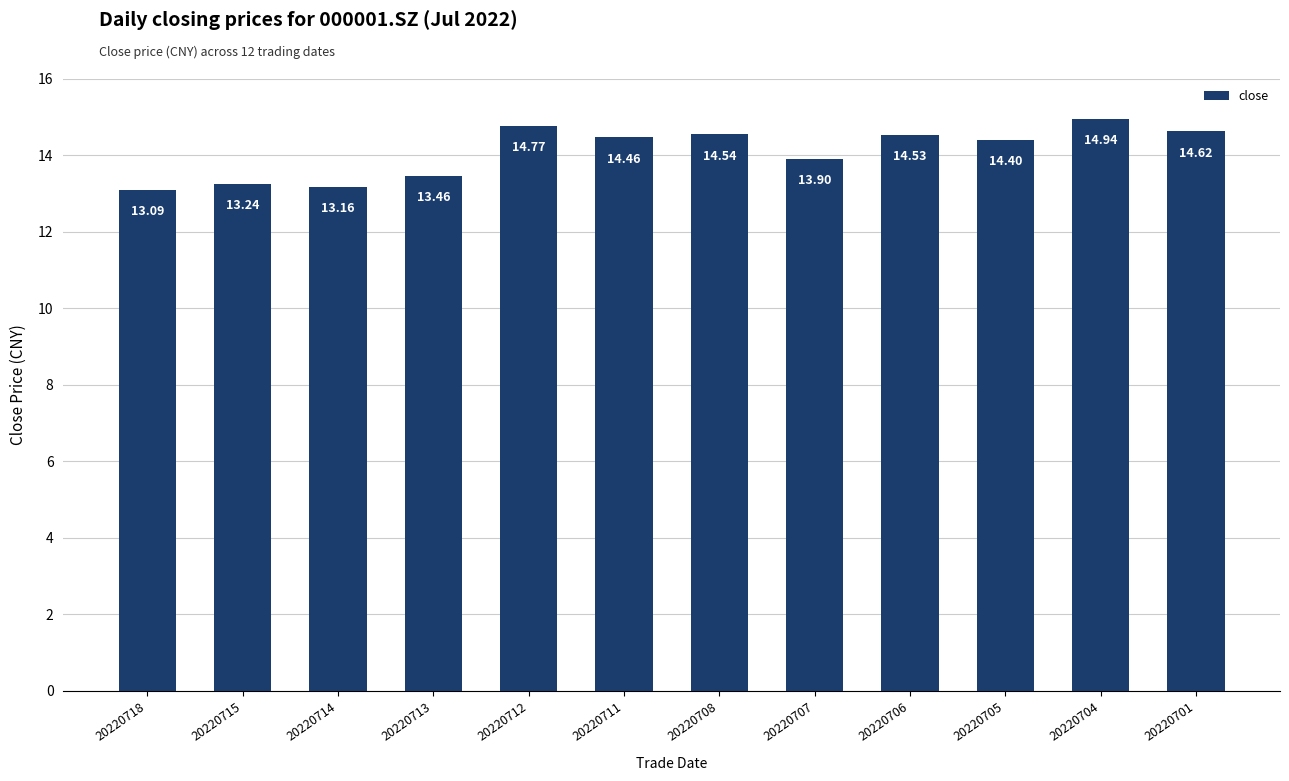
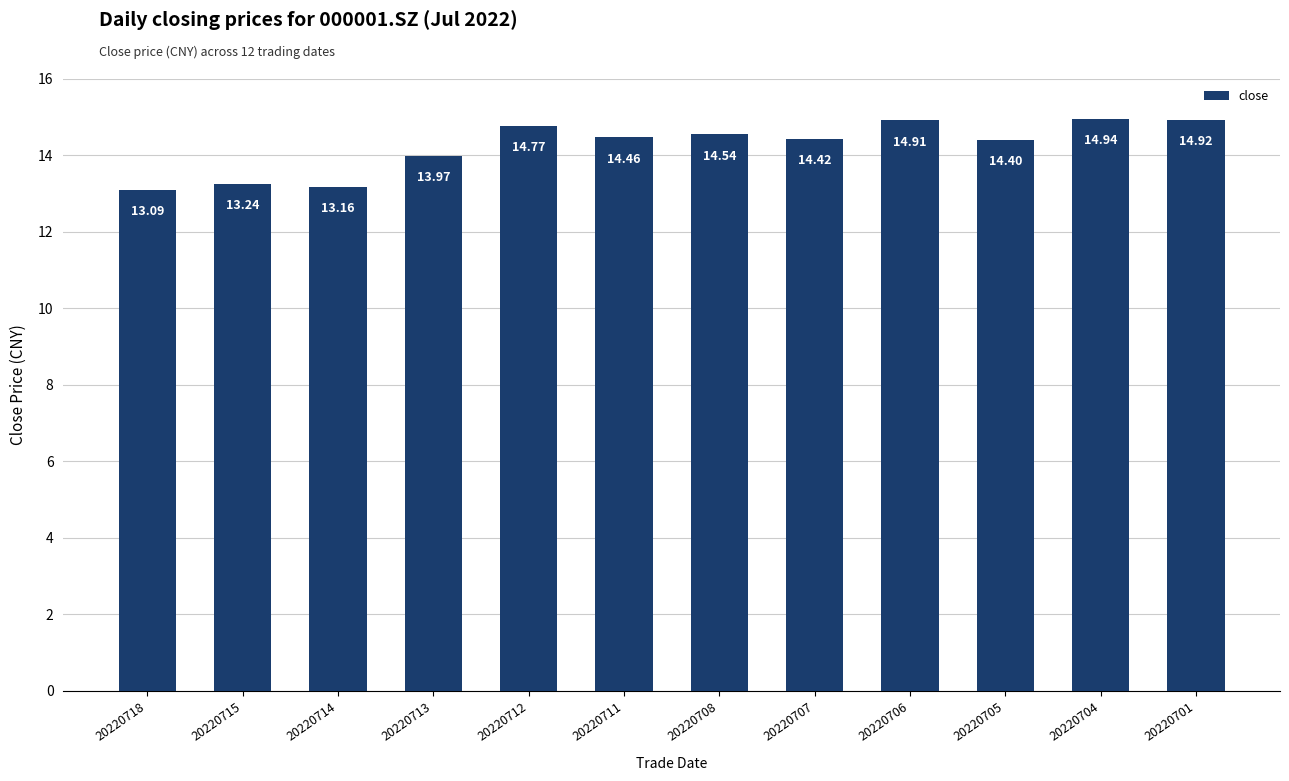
20220713: 13.46 -> 13.97
20220707: 13.90 -> 14.42
20220706: 14.53 -> 14.91
20220701: 14.62 -> 14.92
